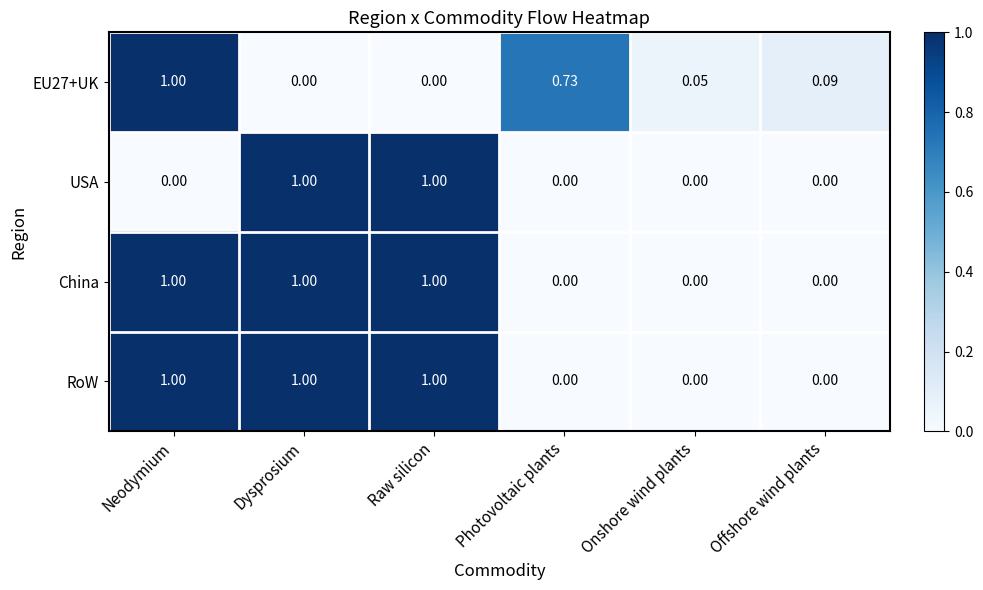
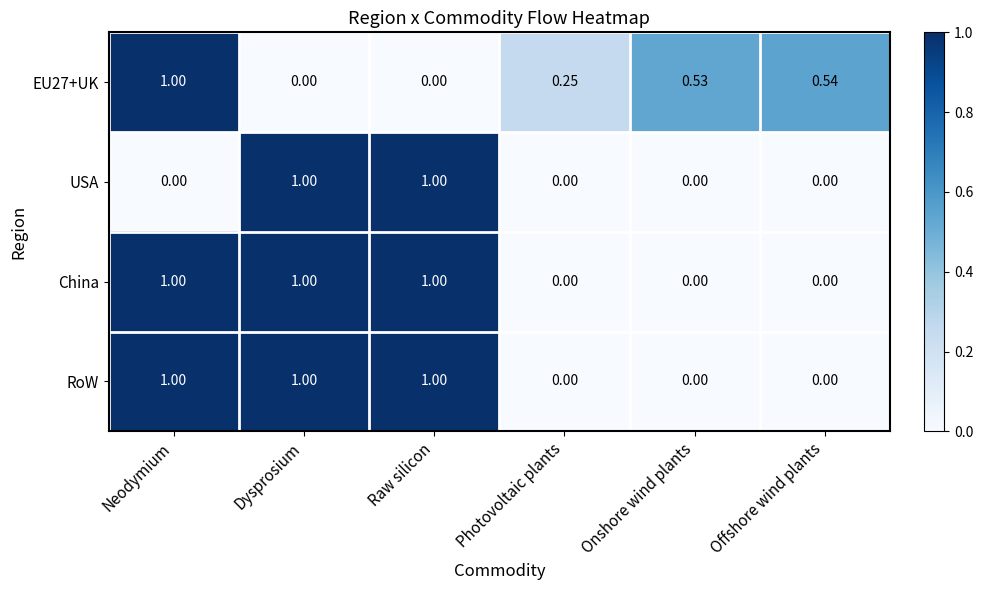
EU27+UK, Photovoltaic plants: 0.73 -> 0.25
EU27+UK, Onshore wind plants: 0.05 -> 0.53
EU27+UK, Offshore wind plants: 0.09 -> 0.54
